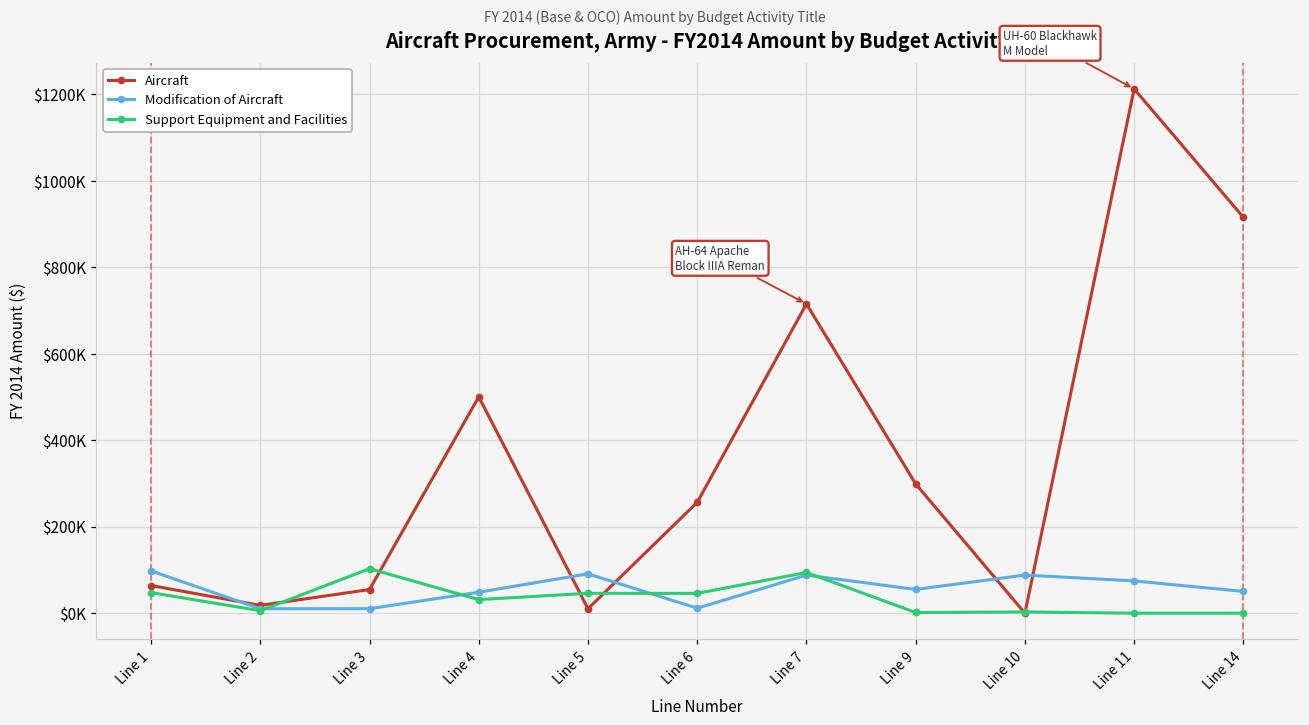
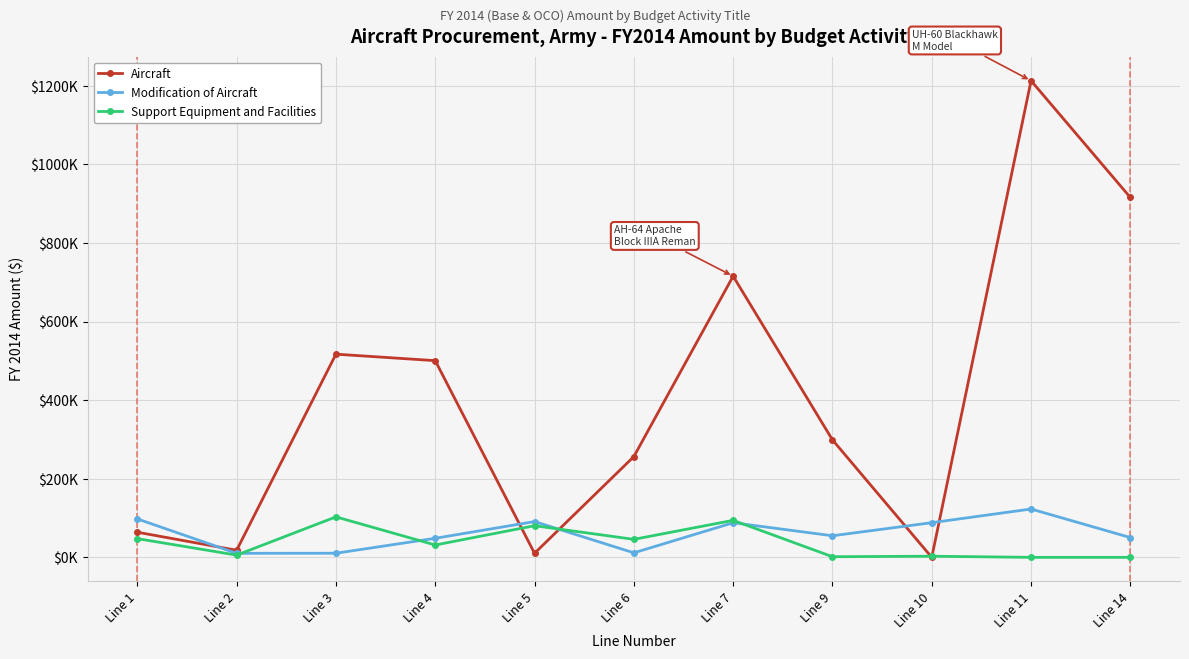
Aircraft, Line 3: $50000 -> $520000
Support Equipment and Facilities, Line 5: $50000 -> $80000
Modification of Aircraft, Line 11: $70000 -> $120000
